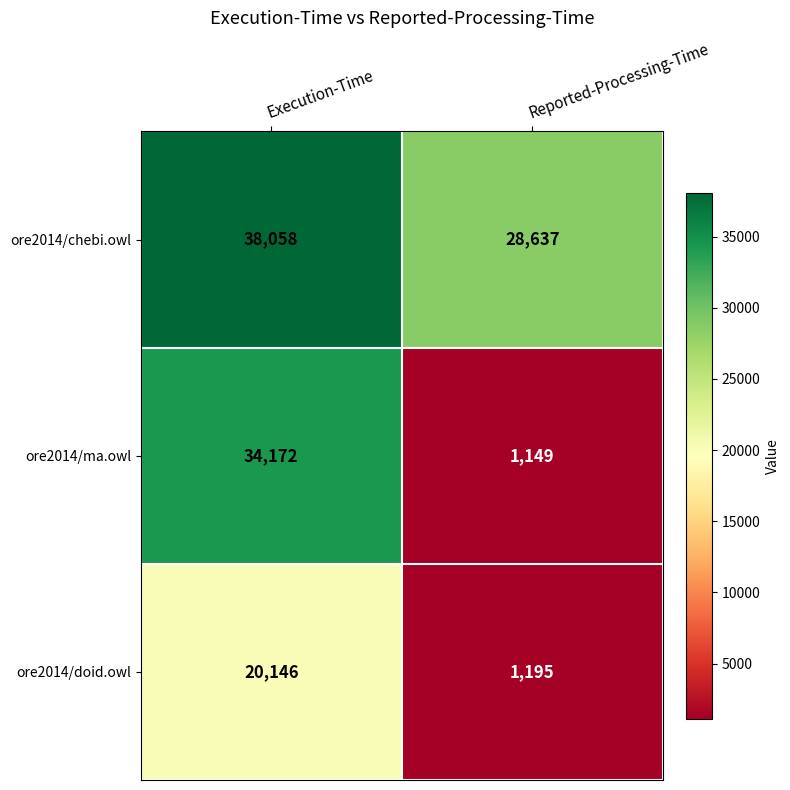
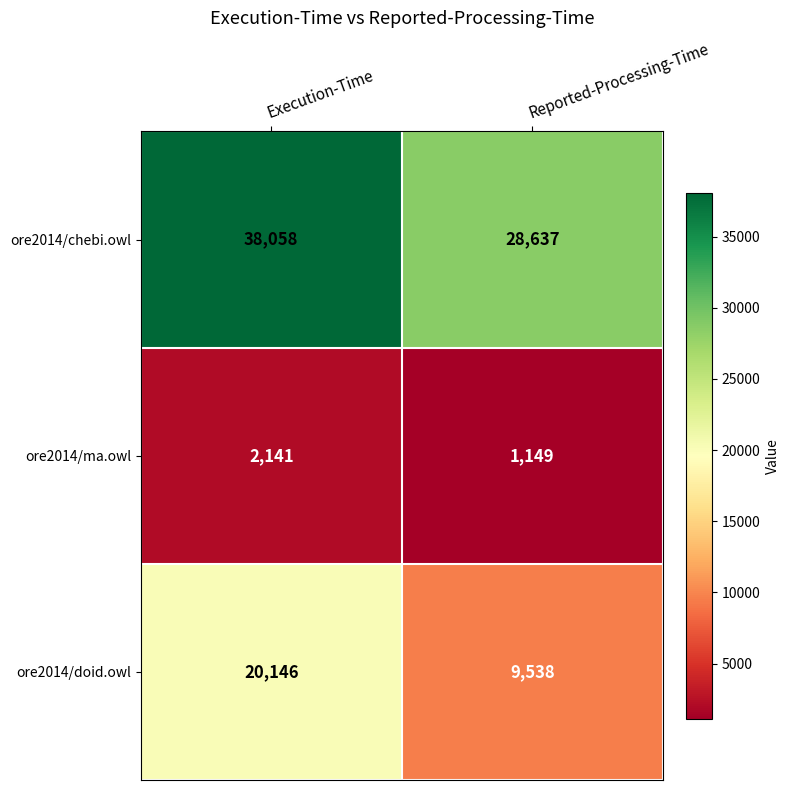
ore2014/ma.owl, Execution-Time: 34,172 -> 2,141
ore2014/doid.owl, Reported-Processing-Time: 1,195 -> 9,538
